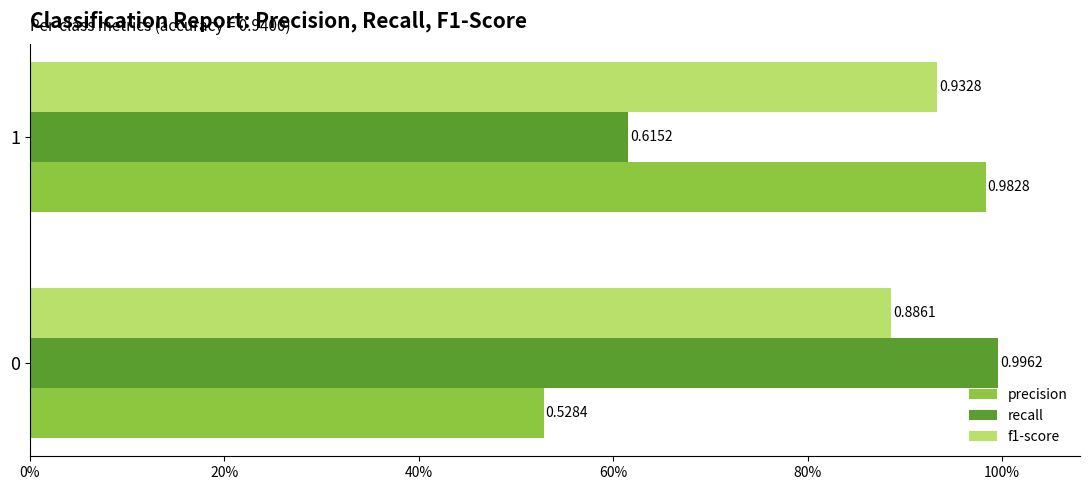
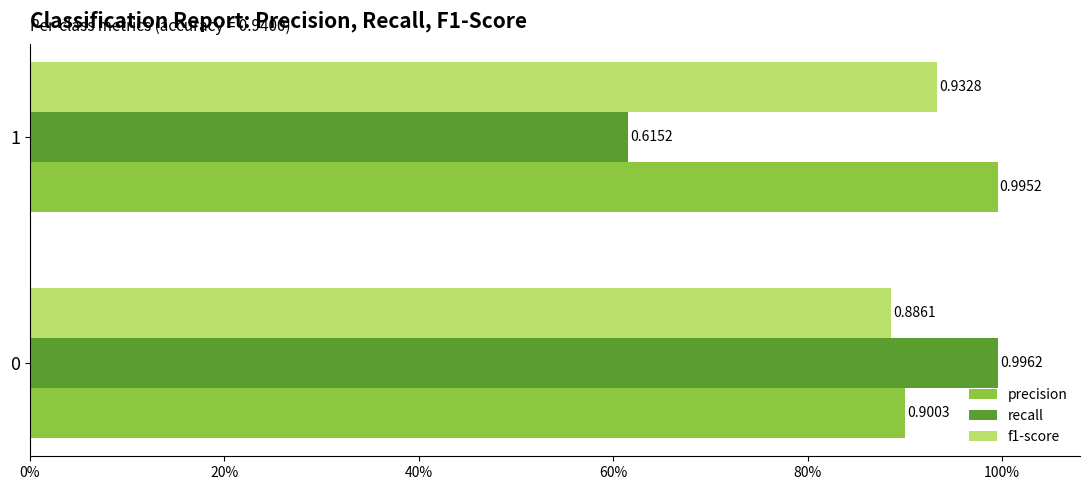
precision, 1: 0.9828 -> 0.9952
precision, 0: 0.5284 -> 0.9003
